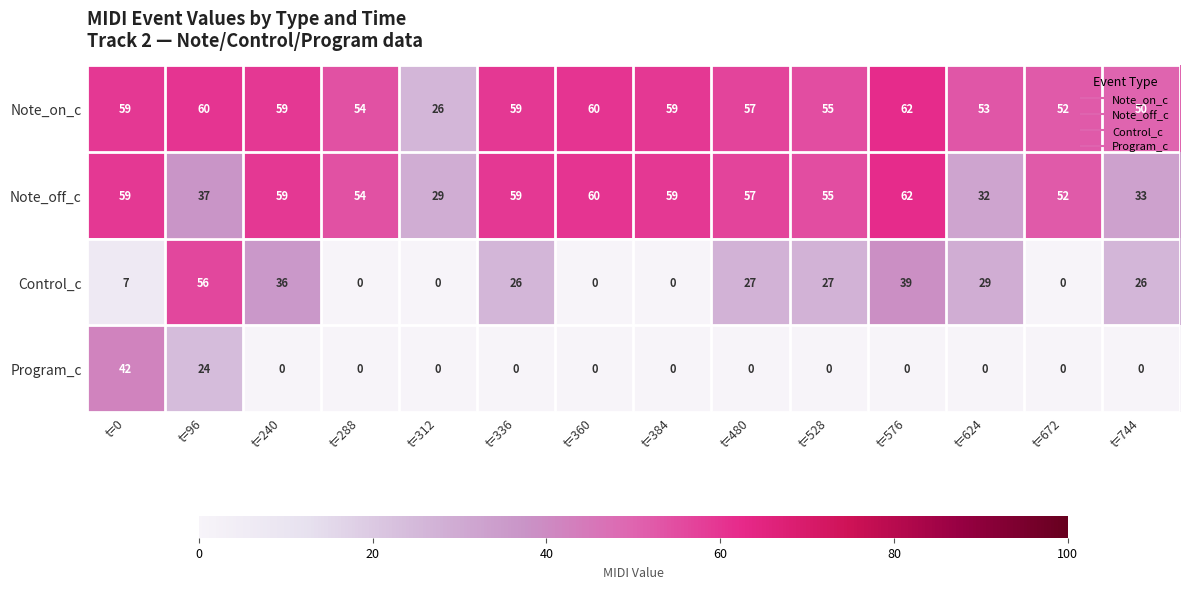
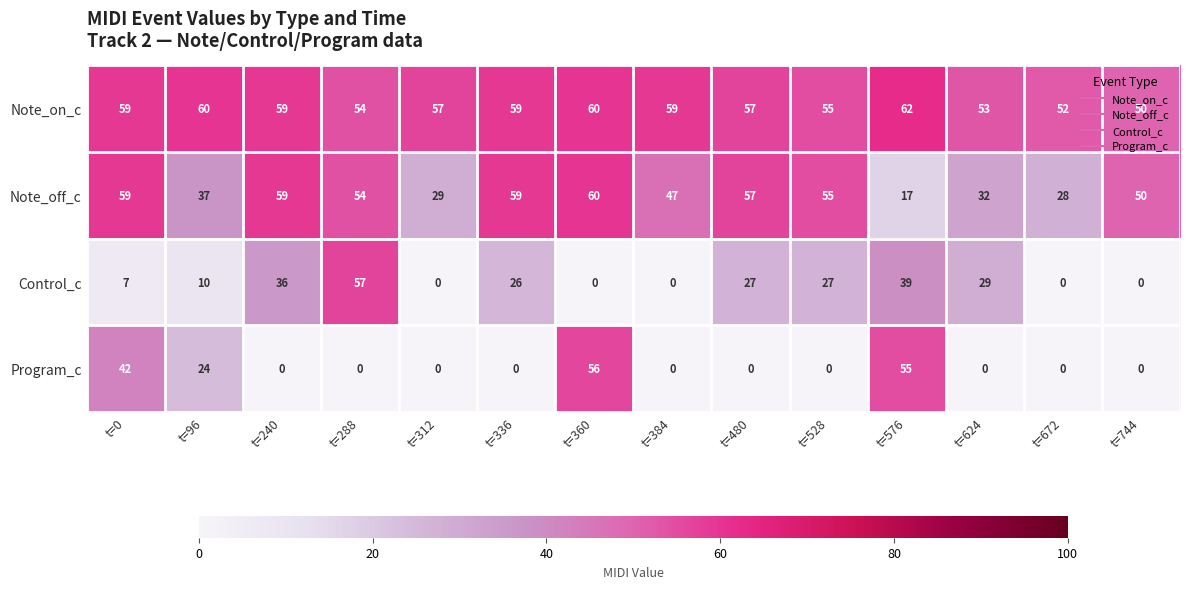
Note_on_c, t=312: 26 -> 57
Note_off_c, t=384: 59 -> 47
Note_off_c, t=576: 62 -> 17
Note_off_c, t=672: 52 -> 28
Note_off_c, t=744: 33 -> 50
Control_c, t=96: 56 -> 10
Control_c, t=288: 0 -> 57
Control_c, t=744: 26 -> 0
Program_c, t=360: 0 -> 56
Program_c, t=576: 0 -> 55
